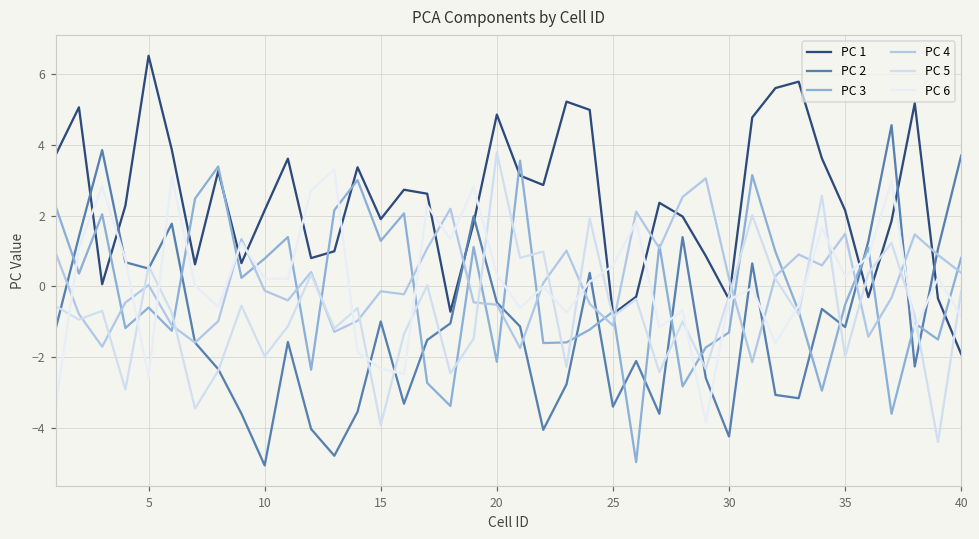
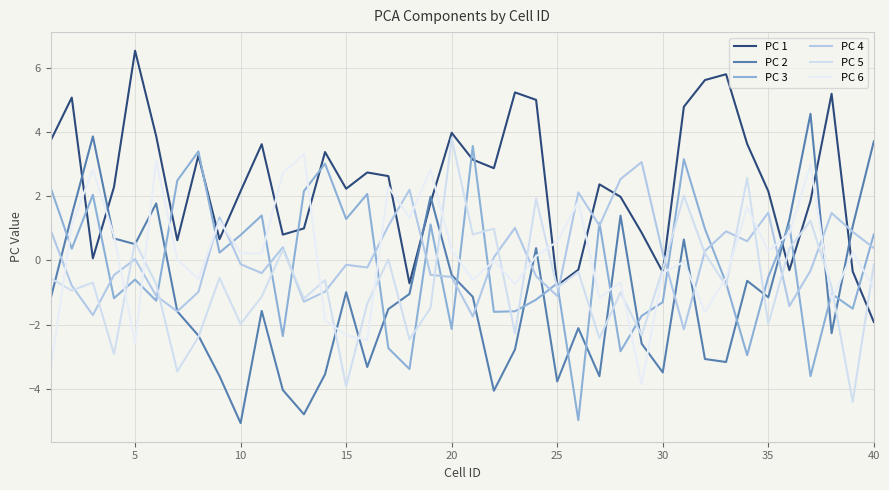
PC 1, 15: 1.9 -> 2.2
PC 1, 20: 4.9 -> 4.0
PC 2, 25: -3.4 -> -3.8
PC 2, 30: -4.2 -> -3.5
